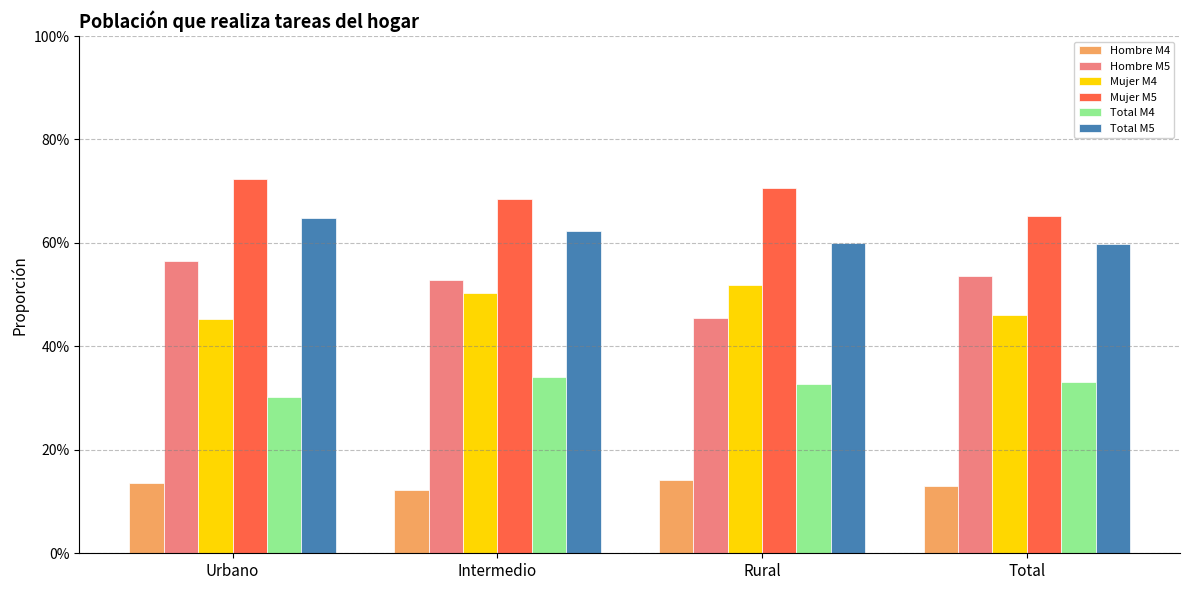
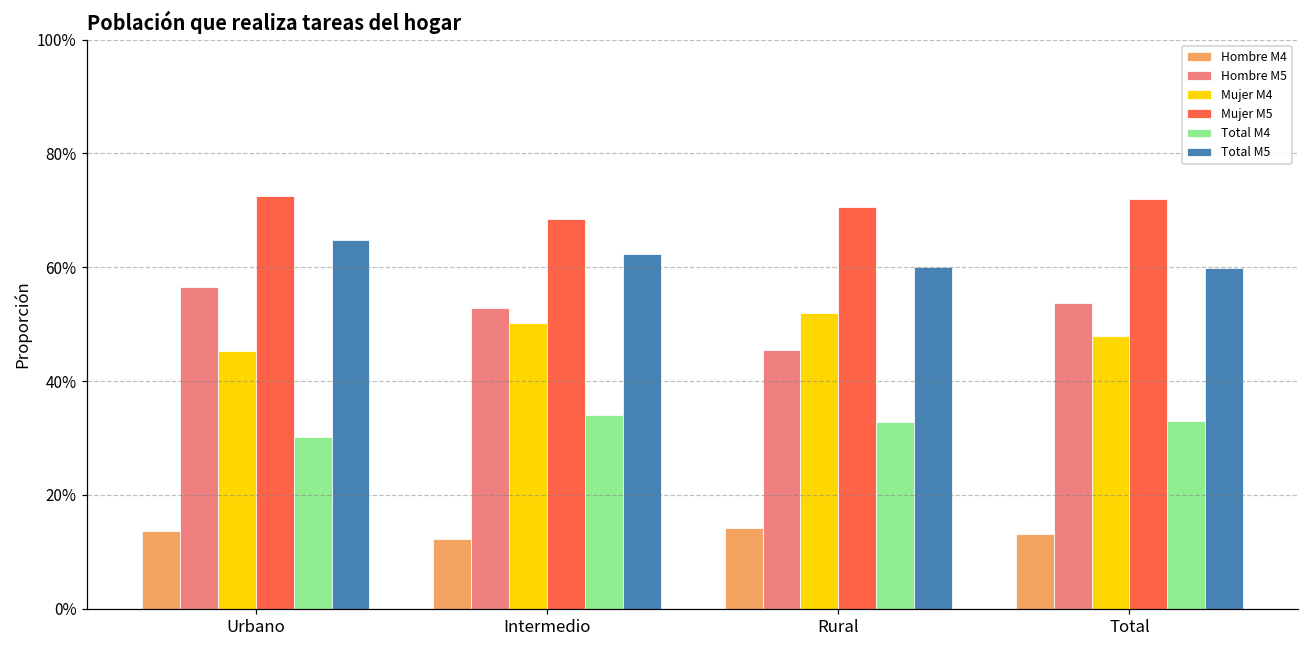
Mujer M4, Total: 46% -> 48%
Mujer M5, Total: 65% -> 72%
